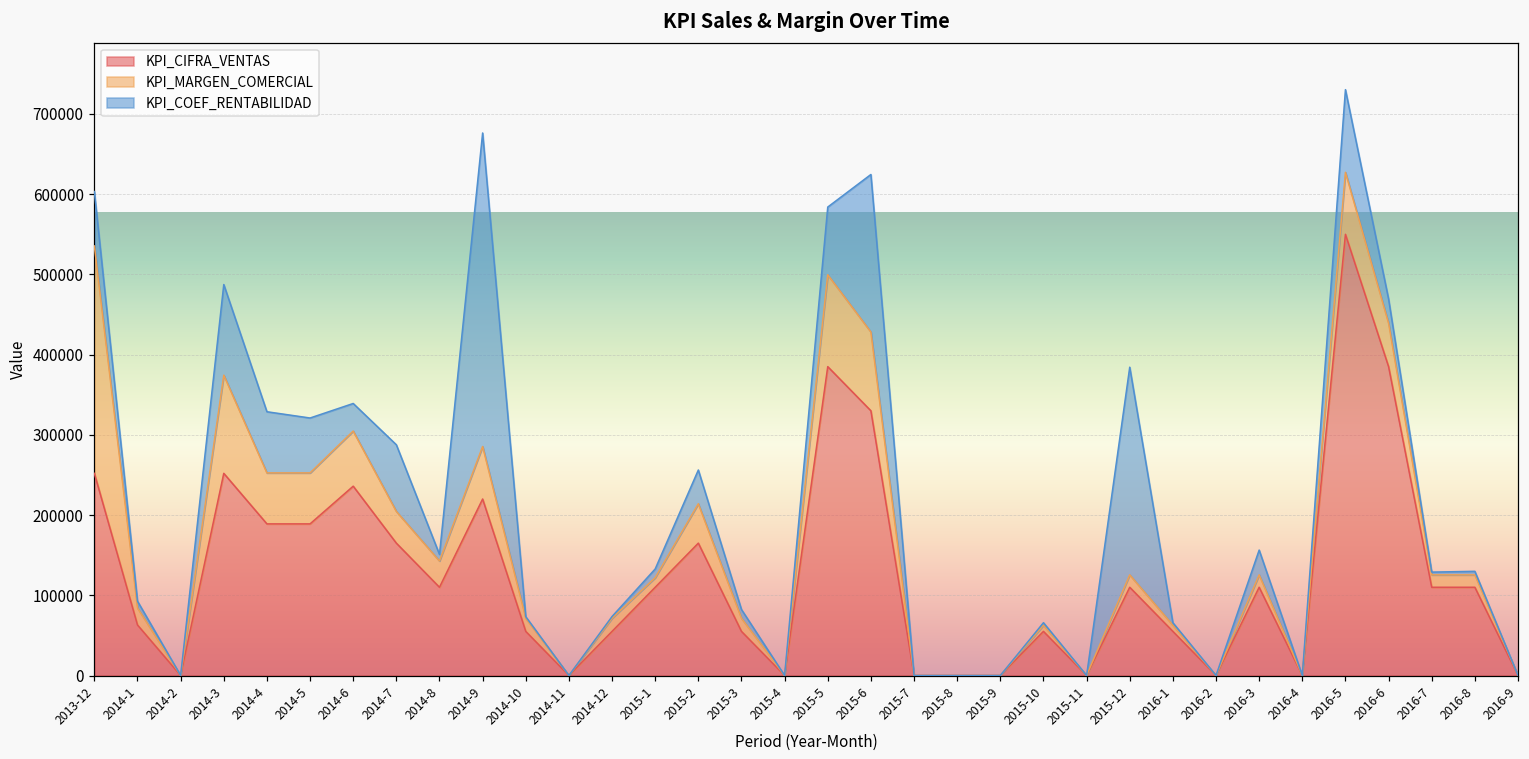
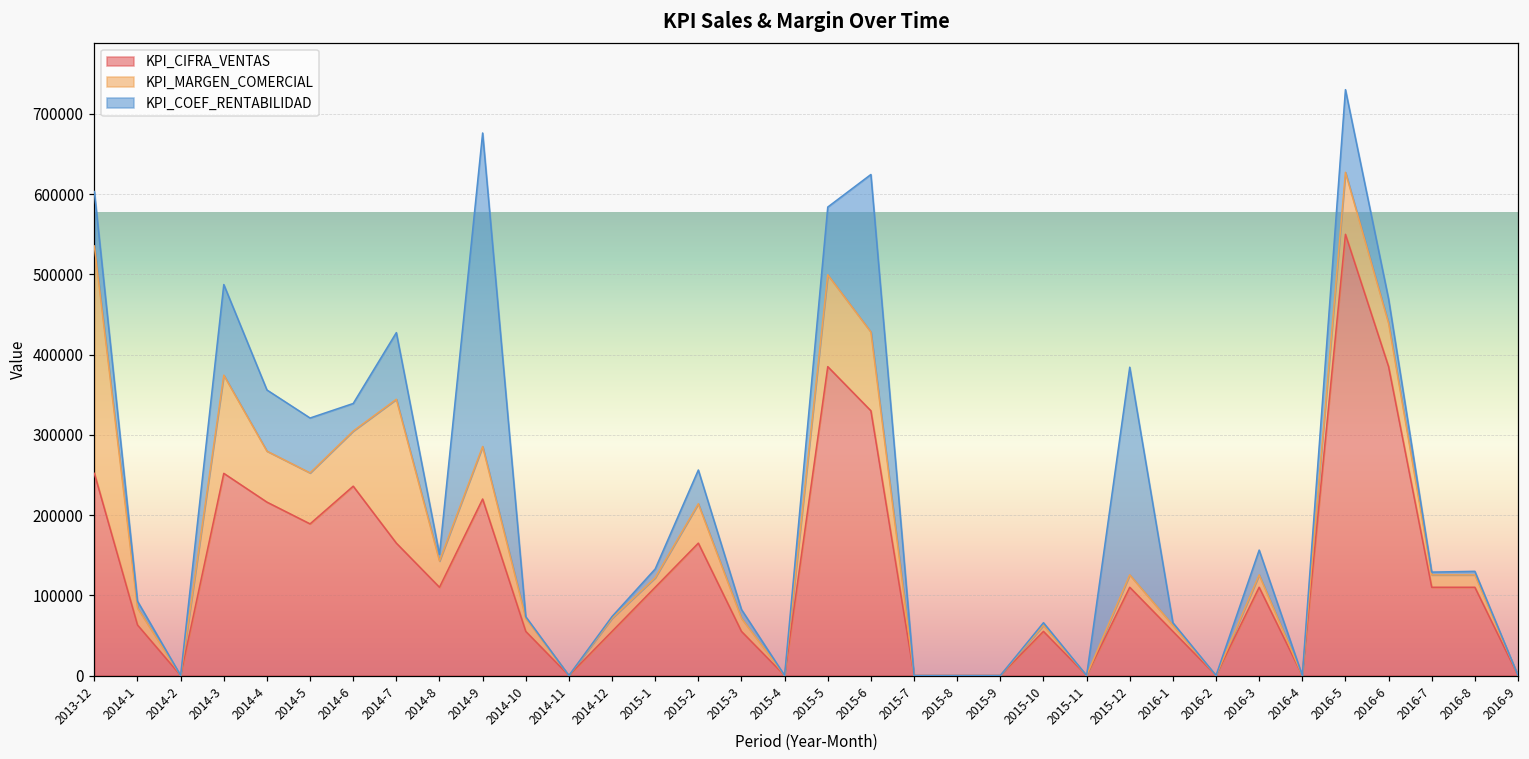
KPI_CIFRA_VENTAS, 2014-4: 190000 -> 220000
KPI_MARGEN_COMERCIAL, 2014-7: 40000 -> 180000
